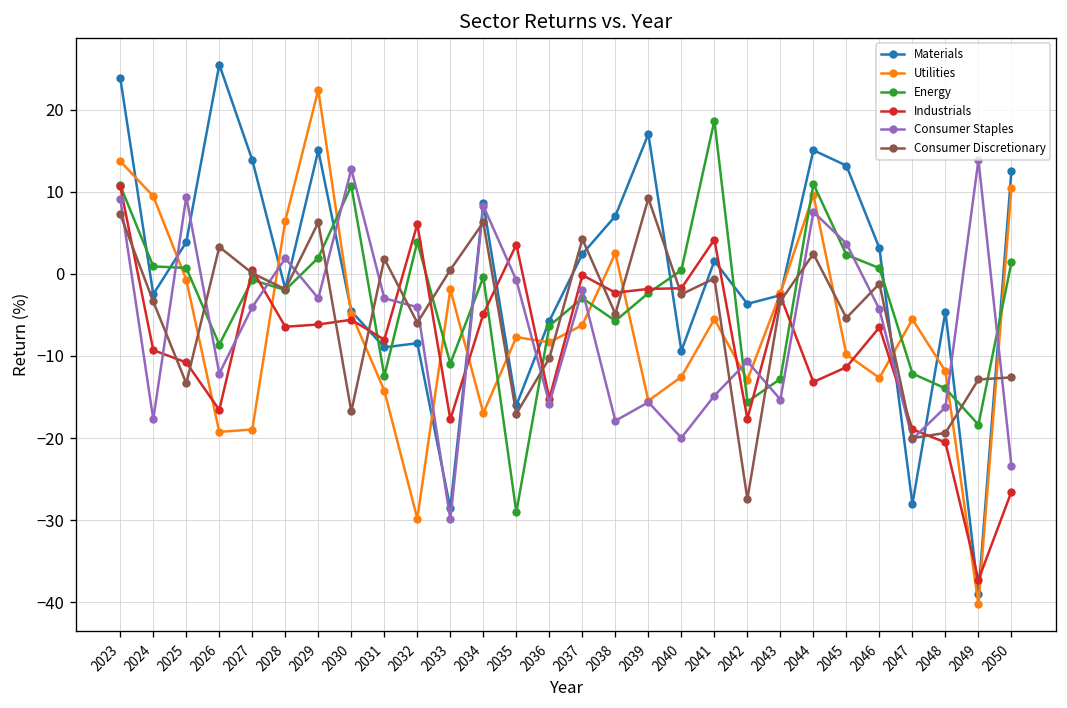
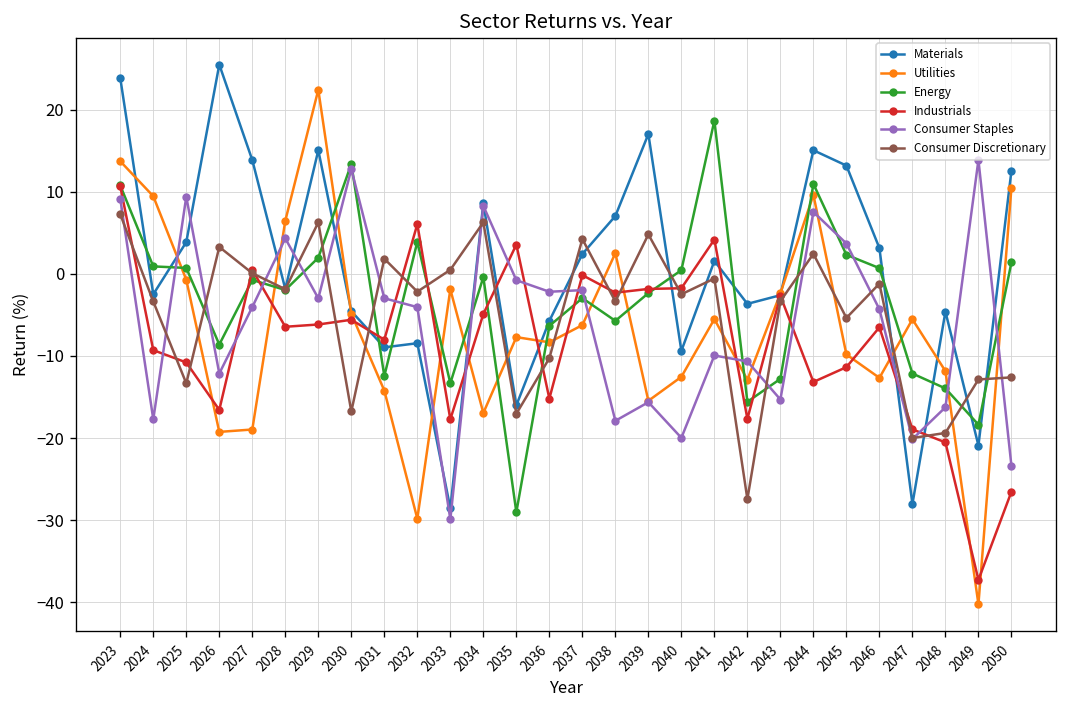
Consumer Staples, 2028: 2 -> 4
Energy, 2030: 11 -> 13
Consumer Discretionary, 2032: -6 -> -2
Energy, 2033: -11 -> -13
Consumer Staples, 2036: -16 -> -2
Consumer Discretionary, 2038: -5 -> -3
Consumer Discretionary, 2039: 9 -> 5
Consumer Staples, 2041: -15 -> -10
Materials, 2049: -39 -> -21
